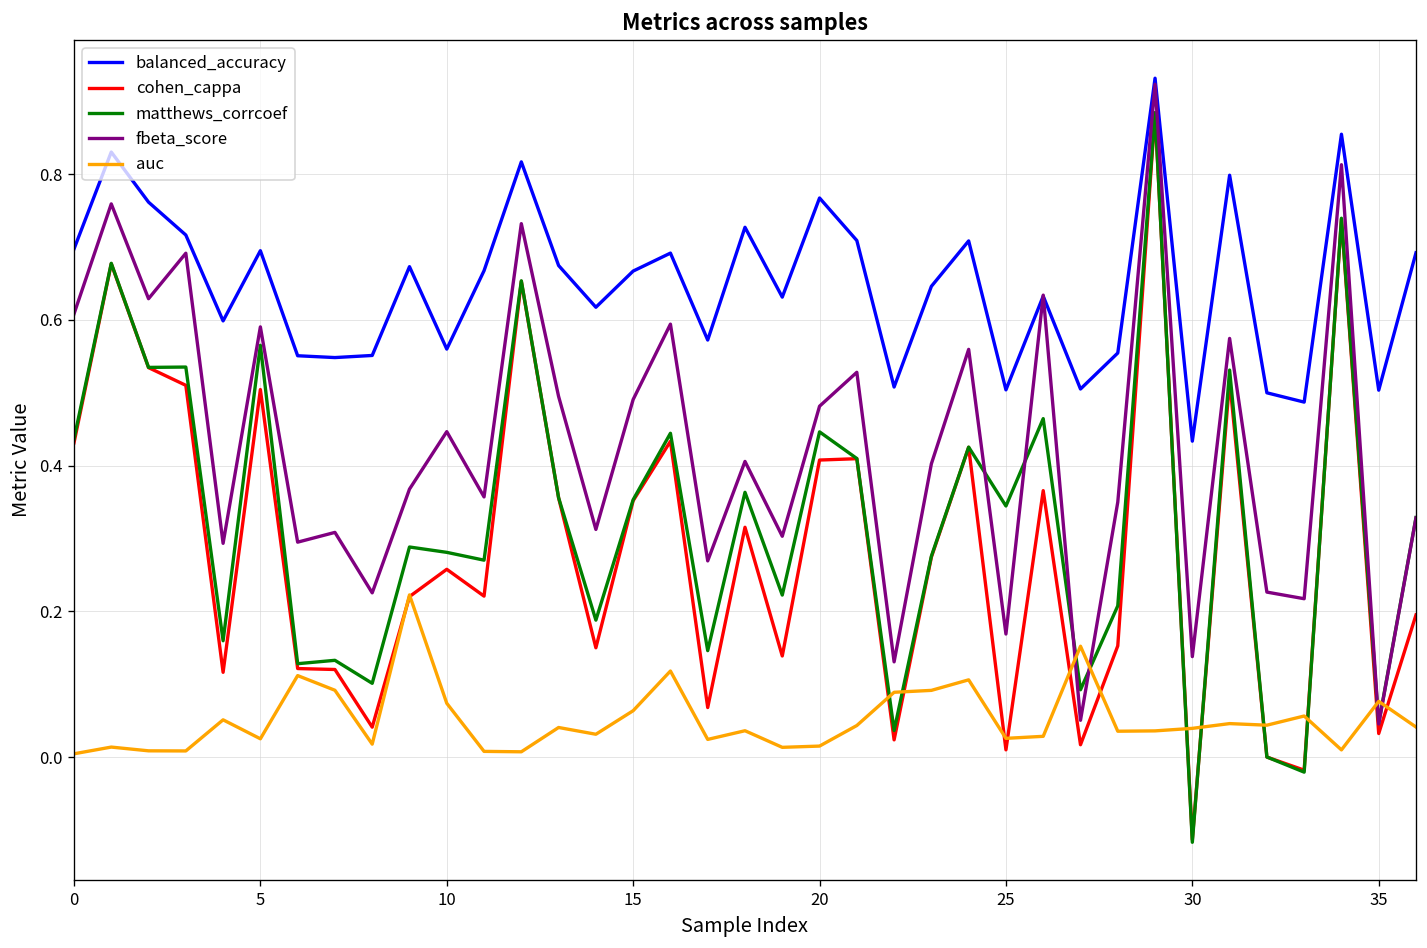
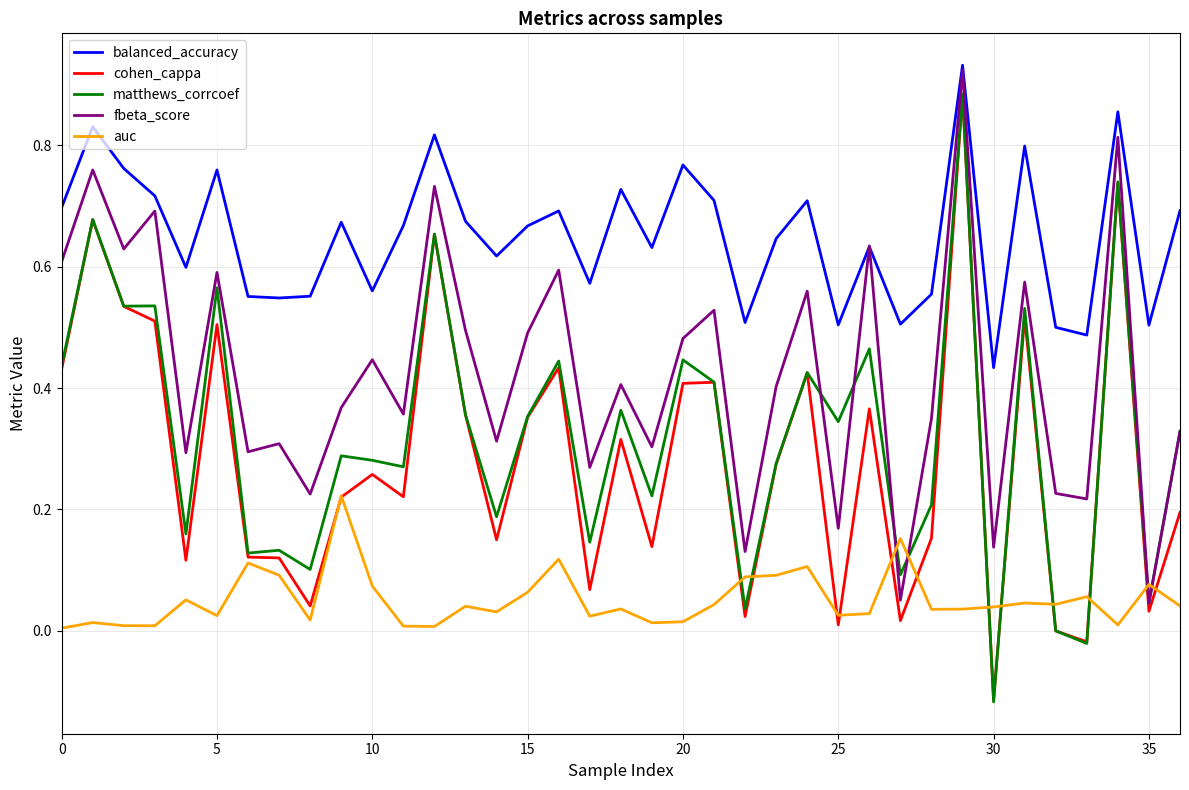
balanced_accuracy, 5: 0.70 -> 0.76
